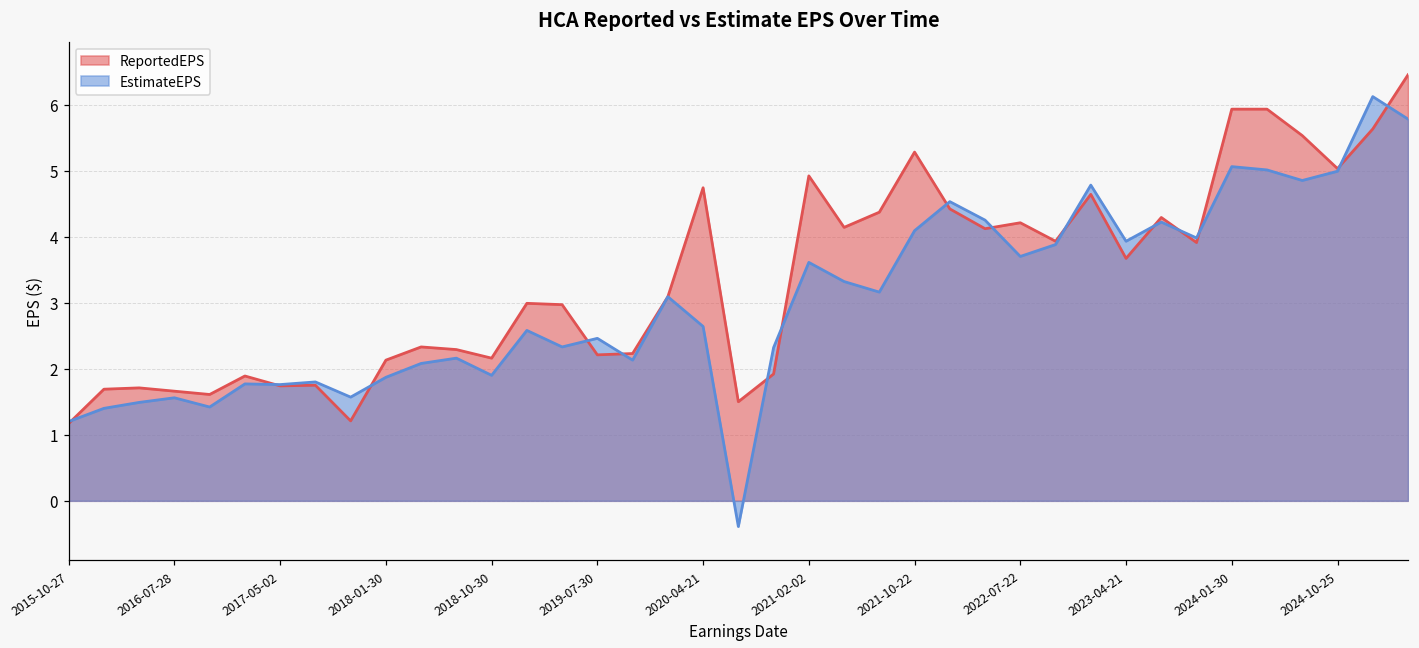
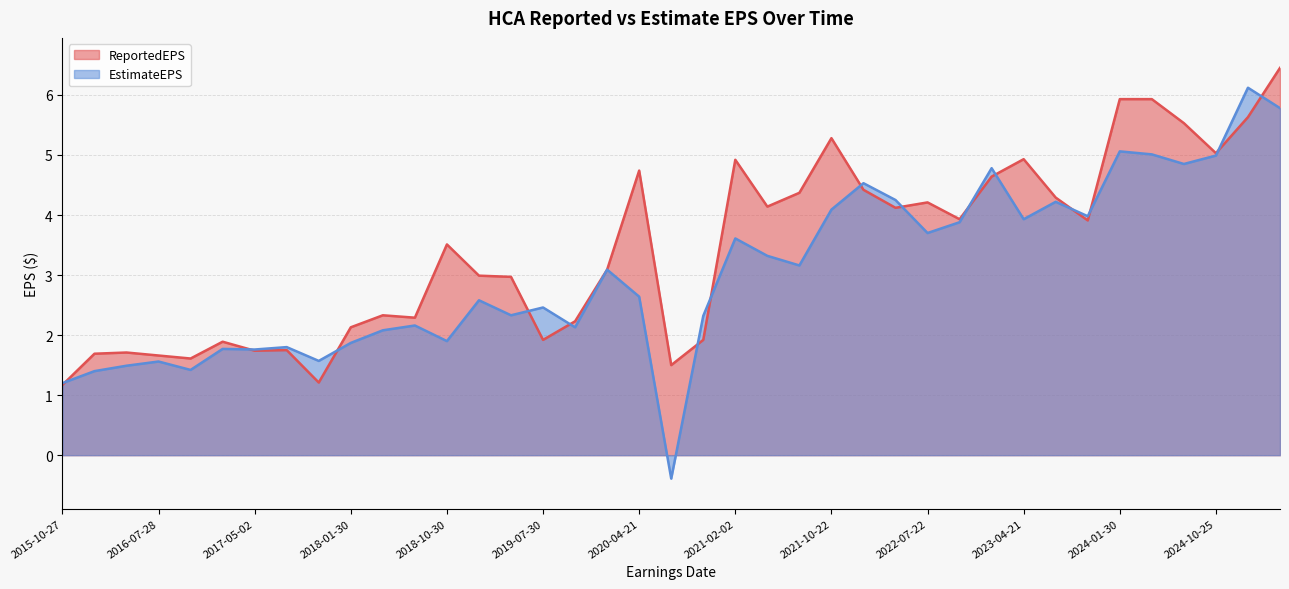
ReportedEPS, 2018-10-30: 2.2 -> 3.5
ReportedEPS, 2019-07-30: 2.2 -> 1.9
ReportedEPS, 2023-04-21: 3.7 -> 4.9
